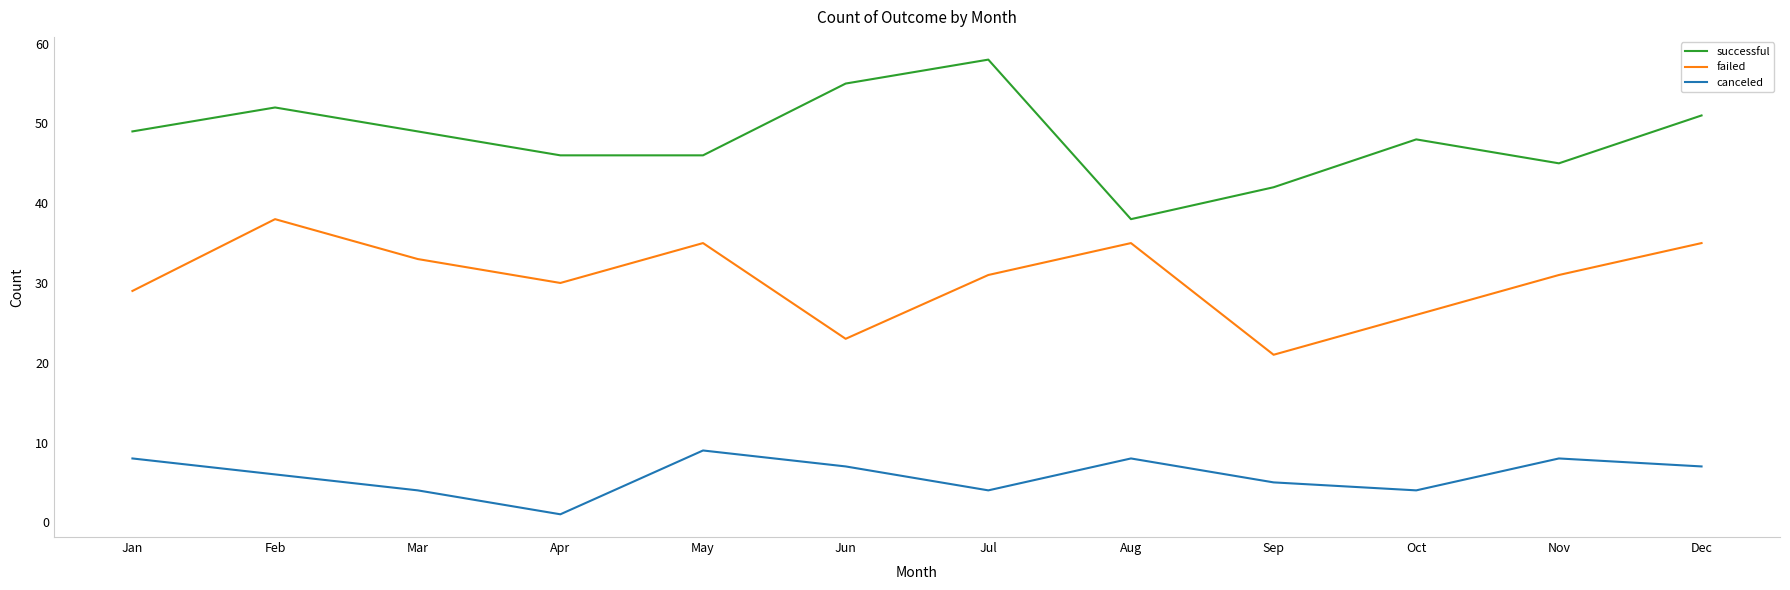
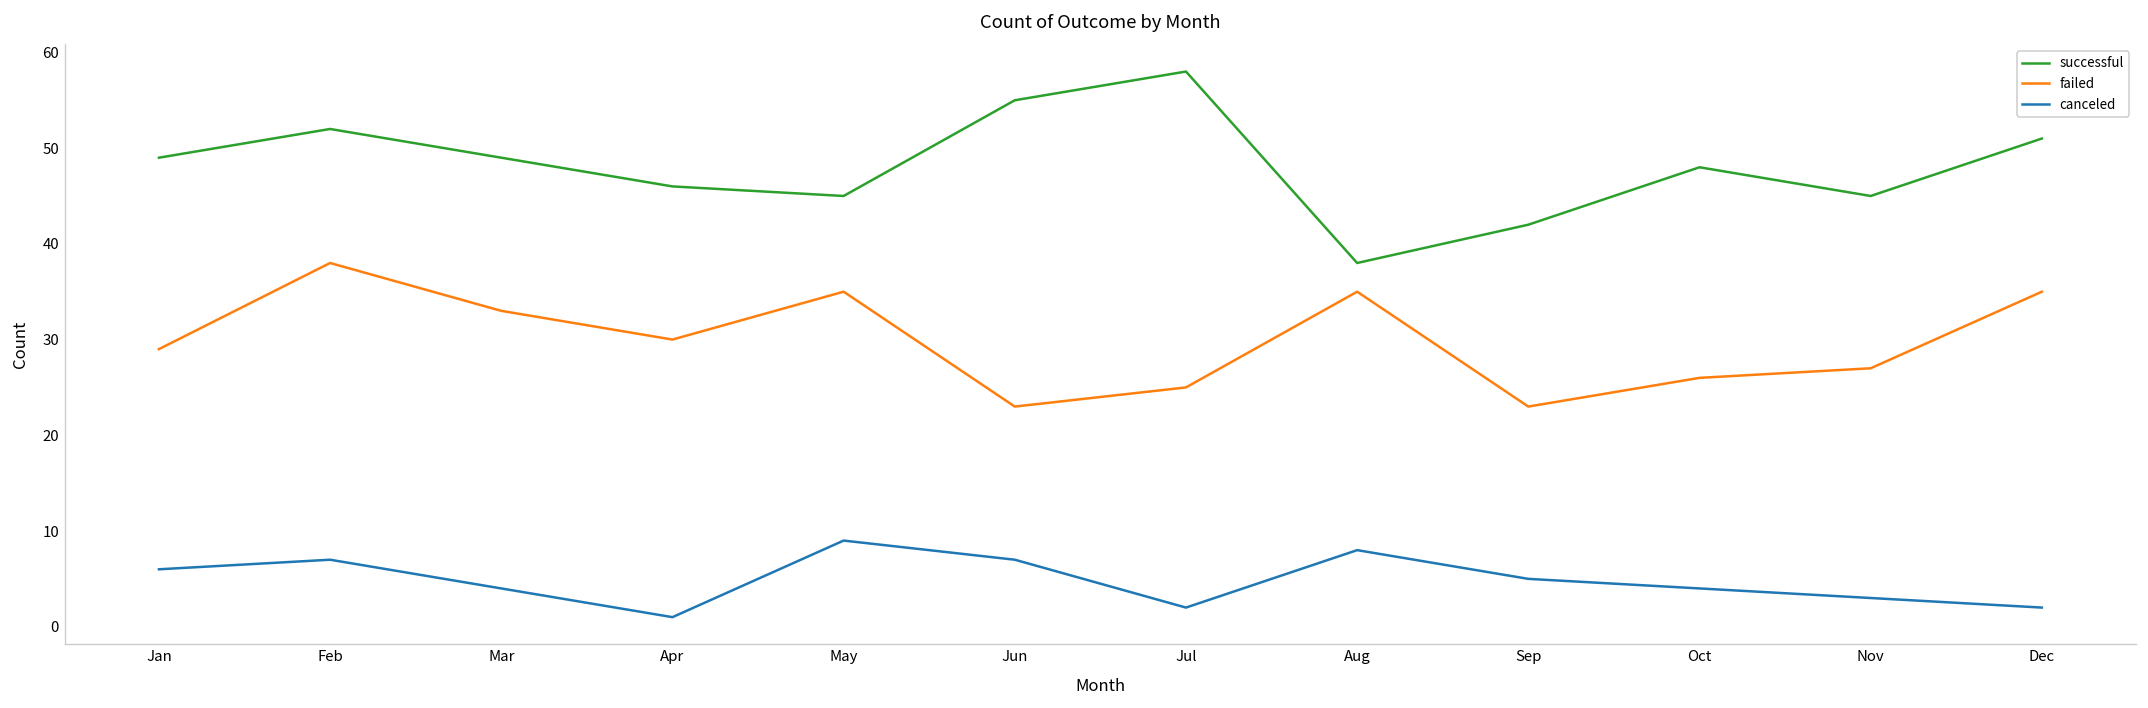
canceled, Jan: 8 -> 6
canceled, Feb: 6 -> 7
successful, May: 46 -> 45
failed, Jul: 31 -> 25
canceled, Jul: 4 -> 2
failed, Sep: 21 -> 23
failed, Nov: 31 -> 27
canceled, Nov: 8 -> 3
canceled, Dec: 7 -> 2
